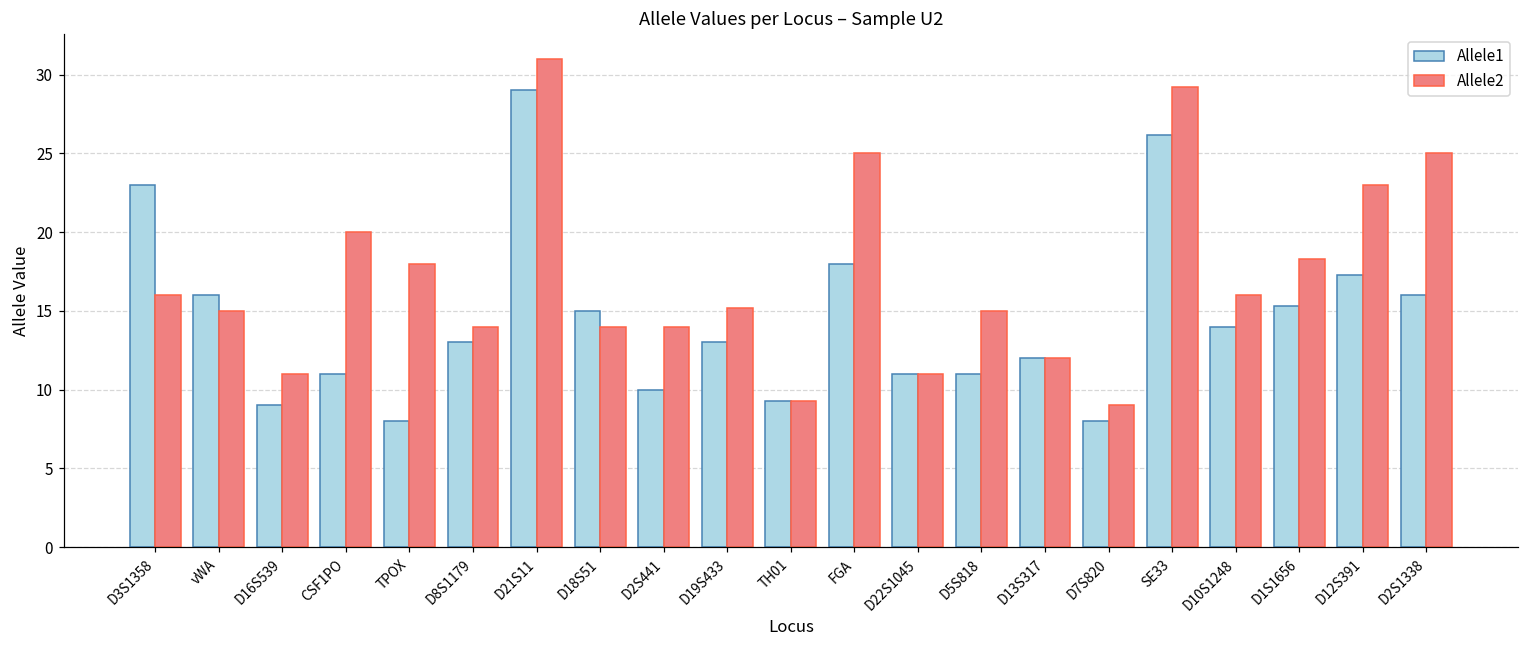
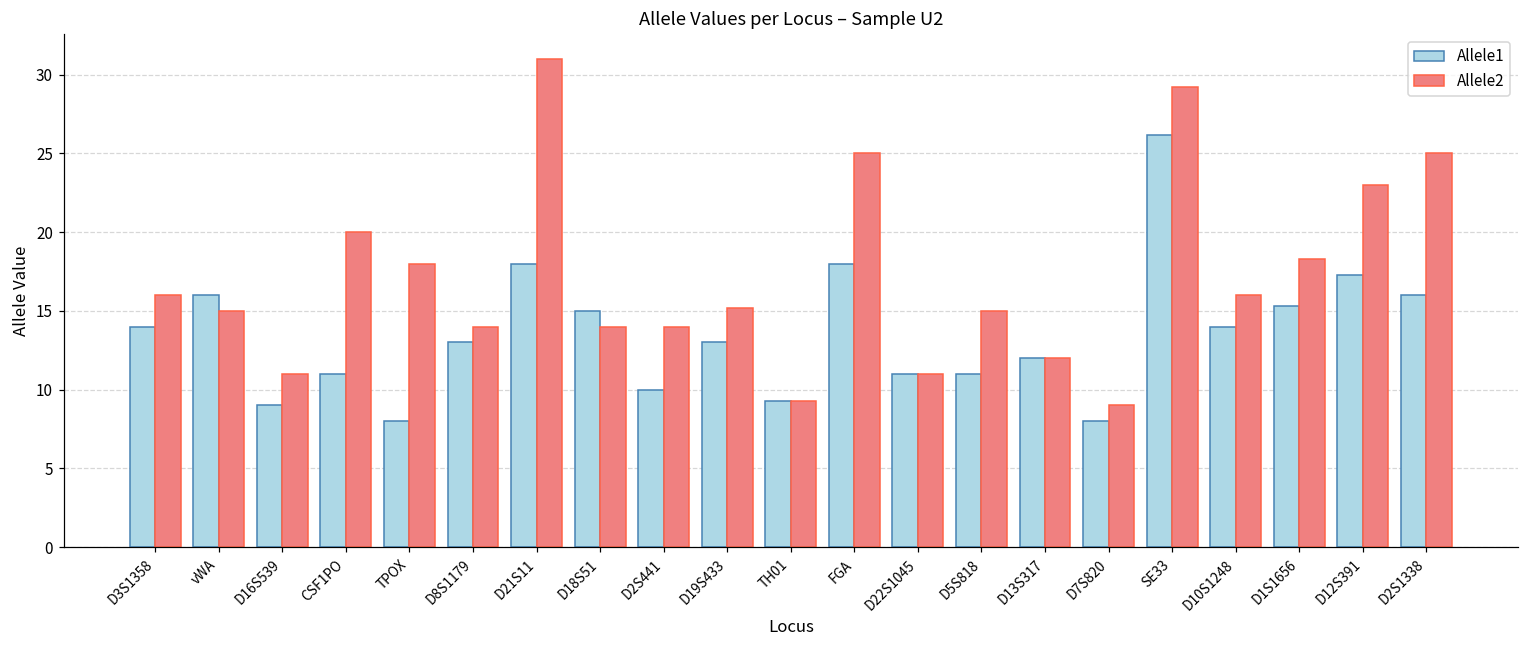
Allele1, D3S1358: 23 -> 14
Allele1, D21S11: 29 -> 18
